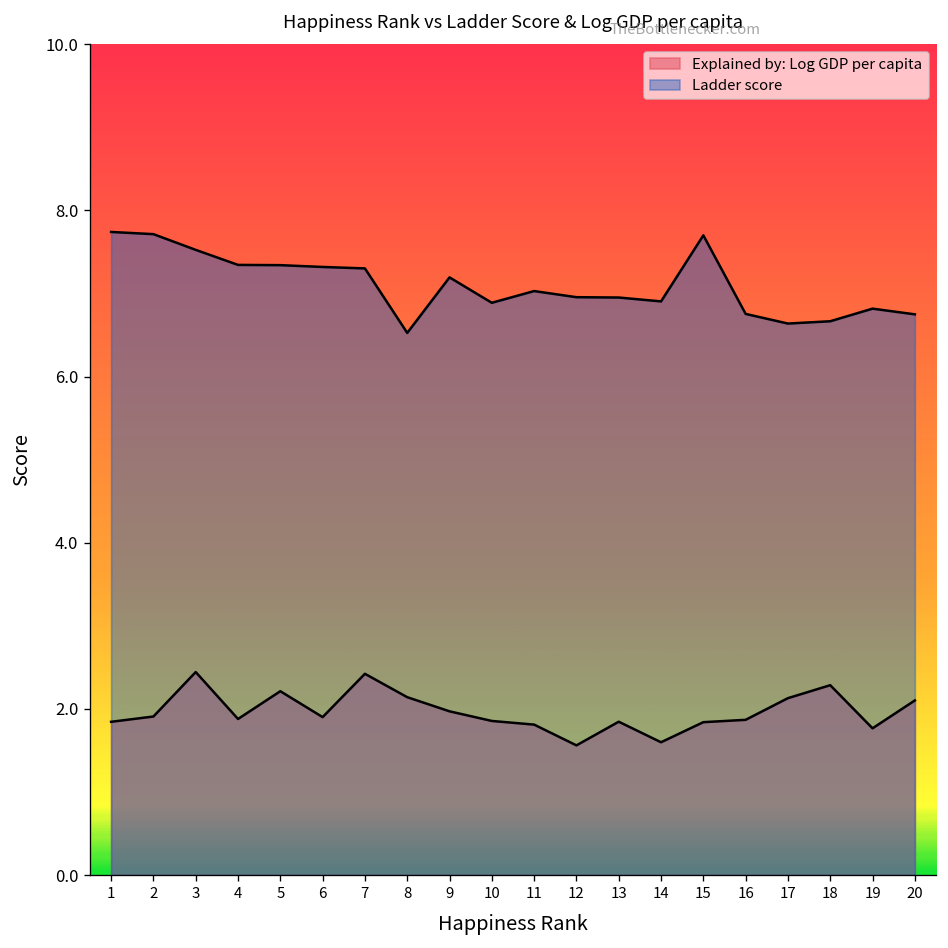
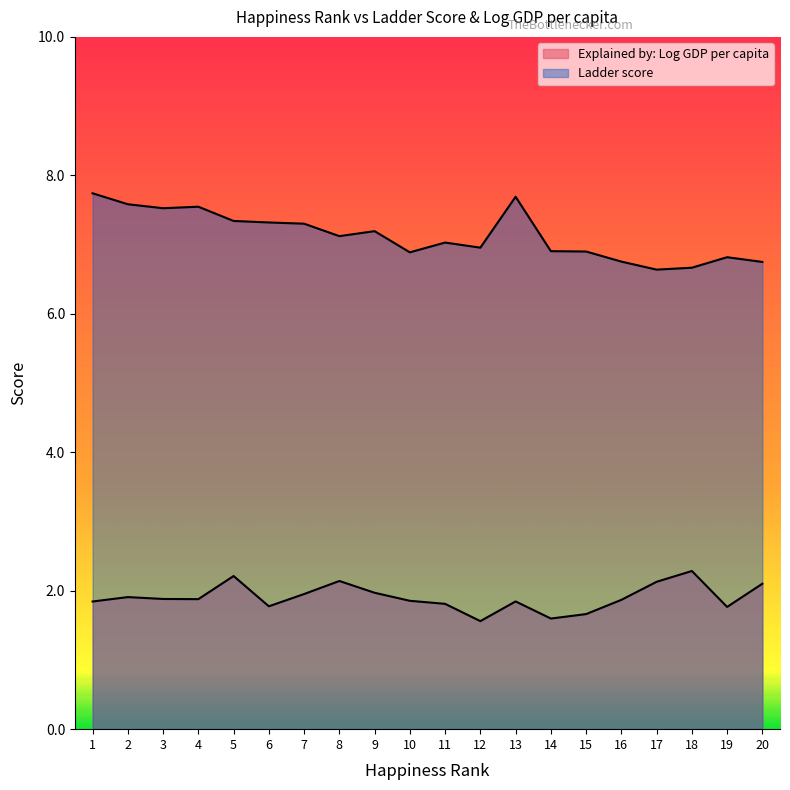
Ladder score, 2: 7.7 -> 7.6
Explained by: Log GDP per capita, 3: 2.4 -> 1.9
Ladder score, 4: 7.3 -> 7.5
Explained by: Log GDP per capita, 6: 1.9 -> 1.8
Explained by: Log GDP per capita, 7: 2.4 -> 2.0
Ladder score, 8: 6.5 -> 7.1
Ladder score, 13: 7.0 -> 7.7
Explained by: Log GDP per capita, 15: 1.8 -> 1.7
Ladder score, 15: 7.7 -> 6.9
